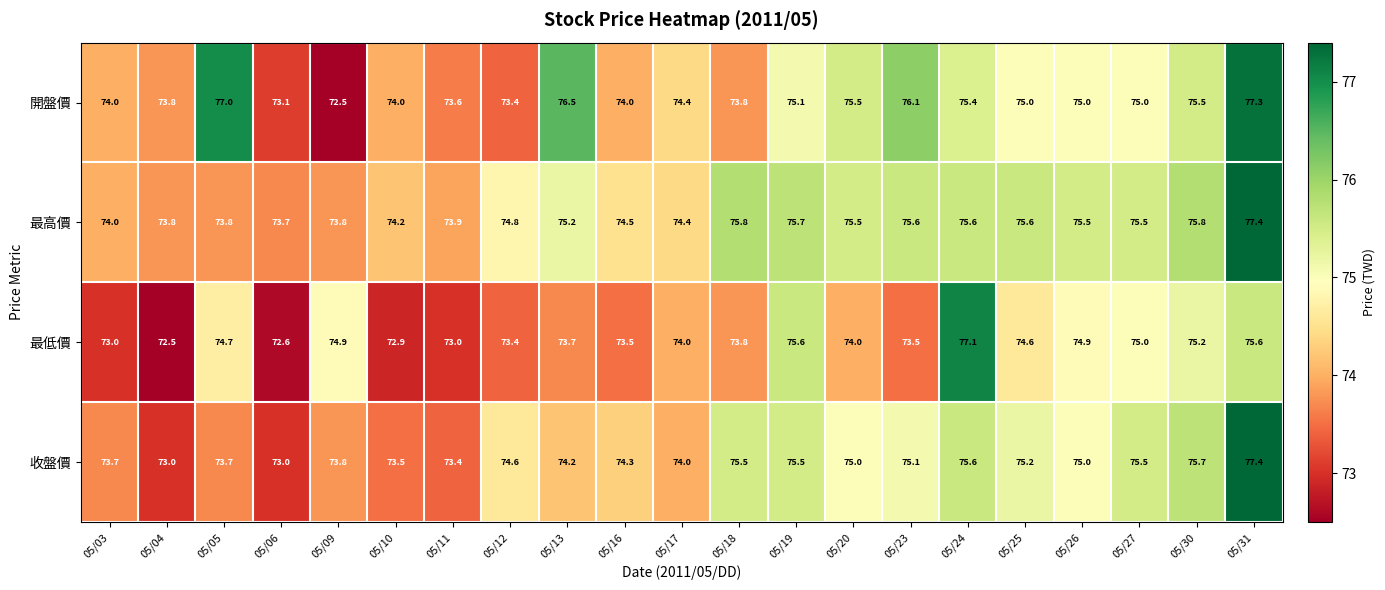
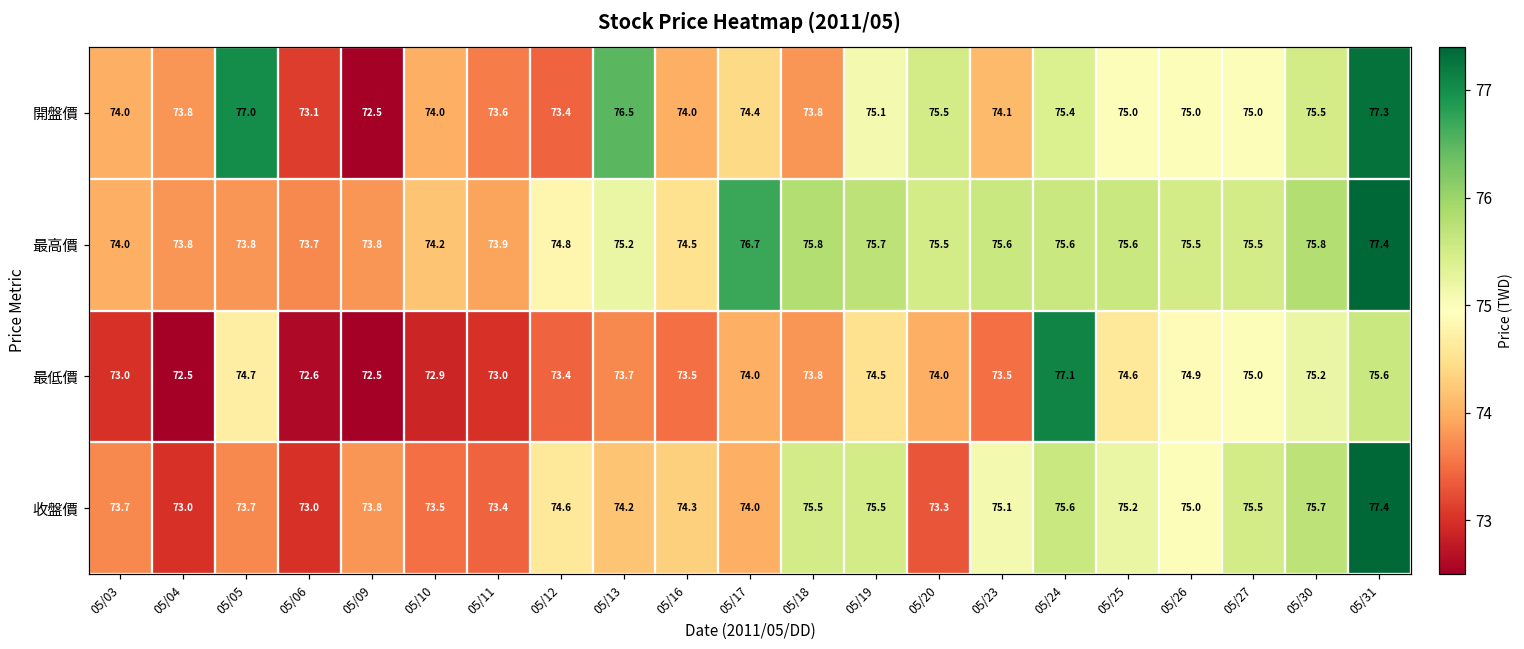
開盤價, 05/23: 76.1 -> 74.1
最高價, 05/17: 74.4 -> 76.7
最低價, 05/09: 74.9 -> 72.5
最低價, 05/19: 75.6 -> 74.5
收盤價, 05/20: 75.0 -> 73.3
